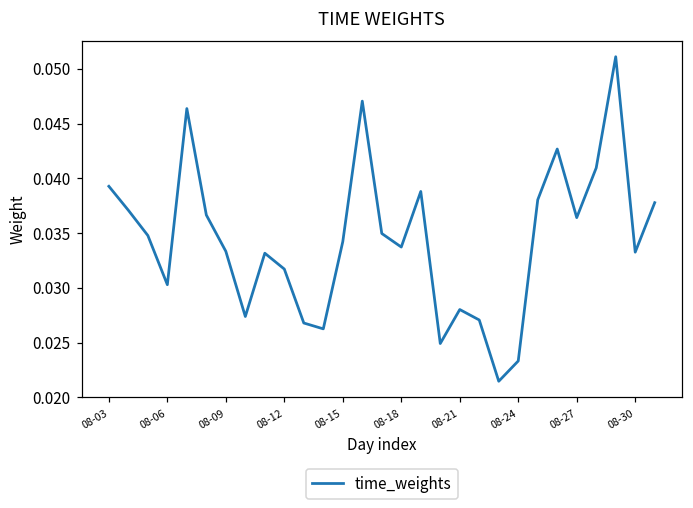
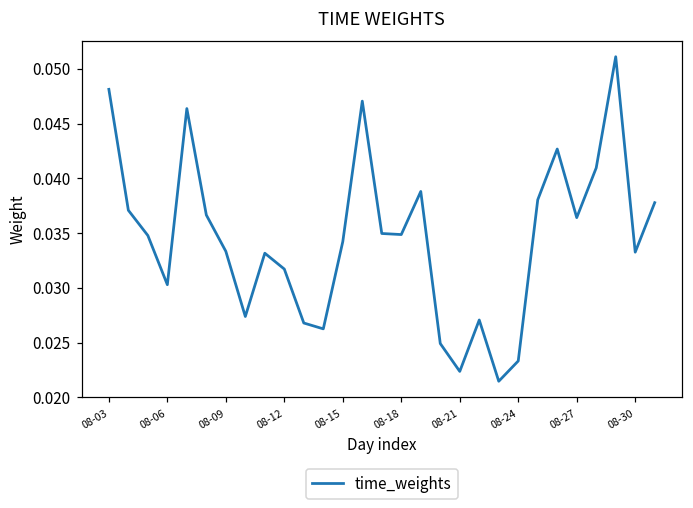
08-03: 0.039 -> 0.048
08-18: 0.034 -> 0.035
08-21: 0.028 -> 0.022
